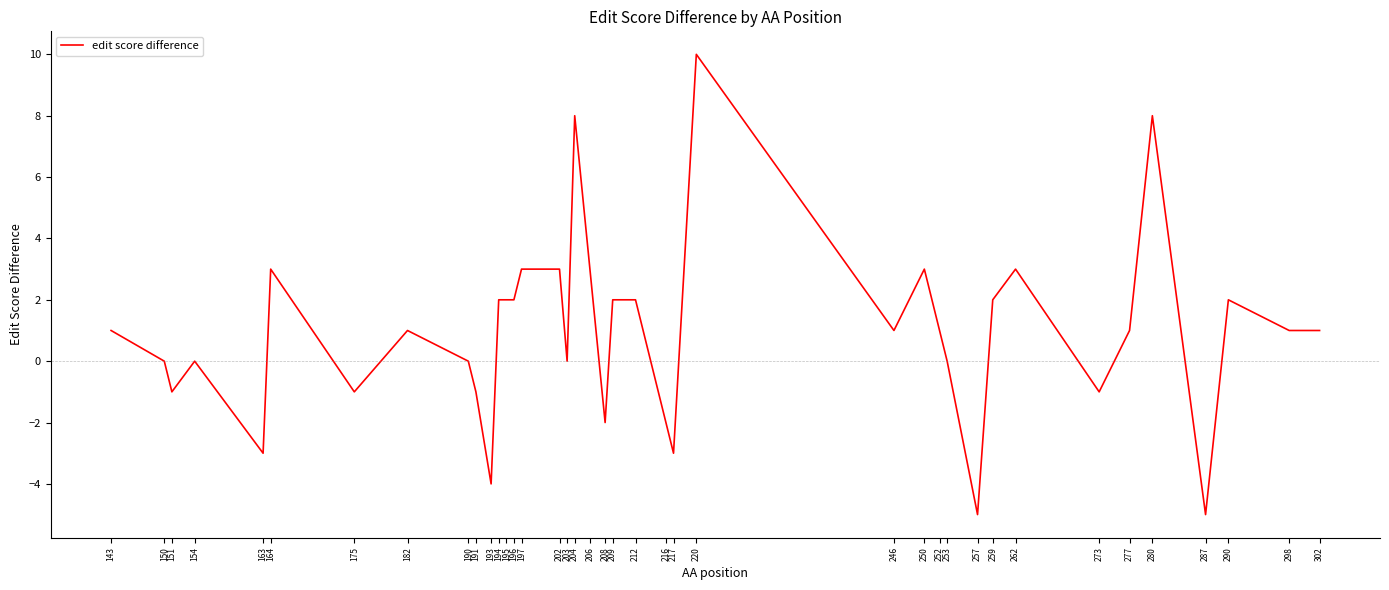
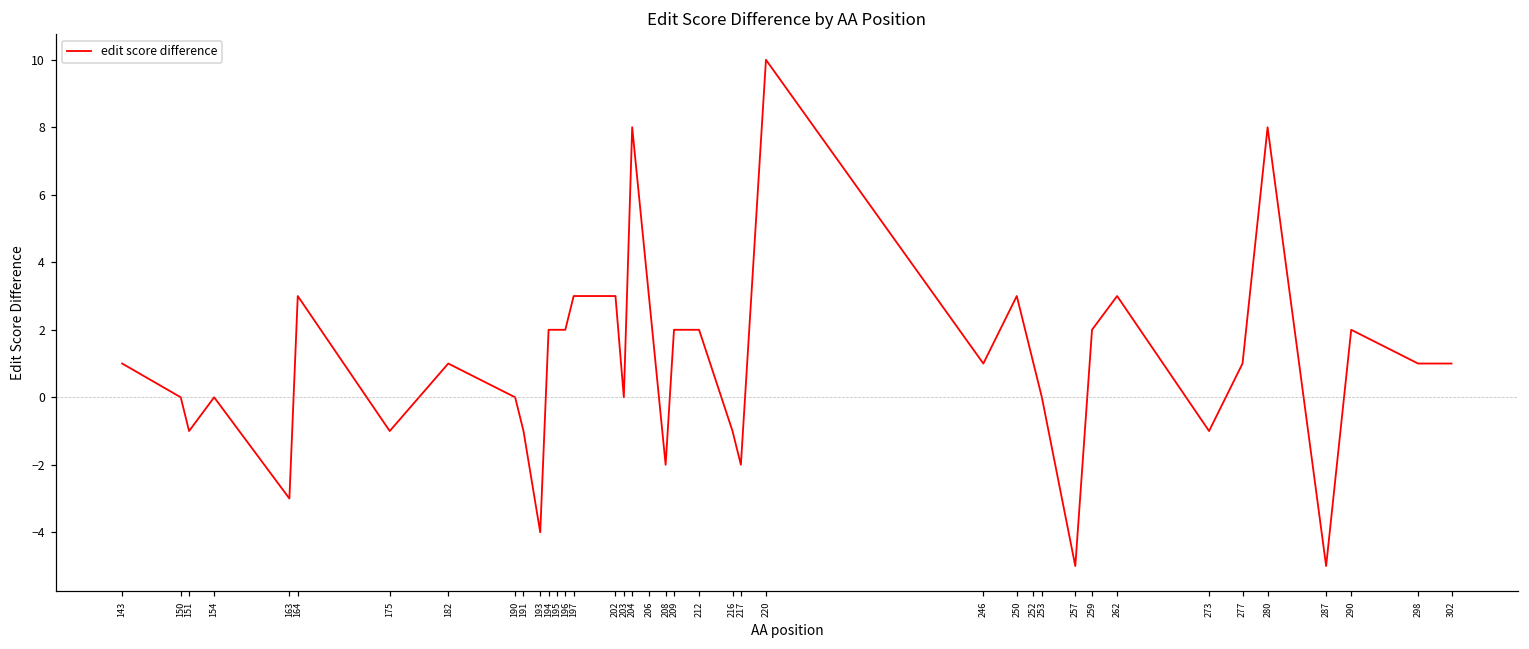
216: -2 -> -1
217: -3 -> -2
